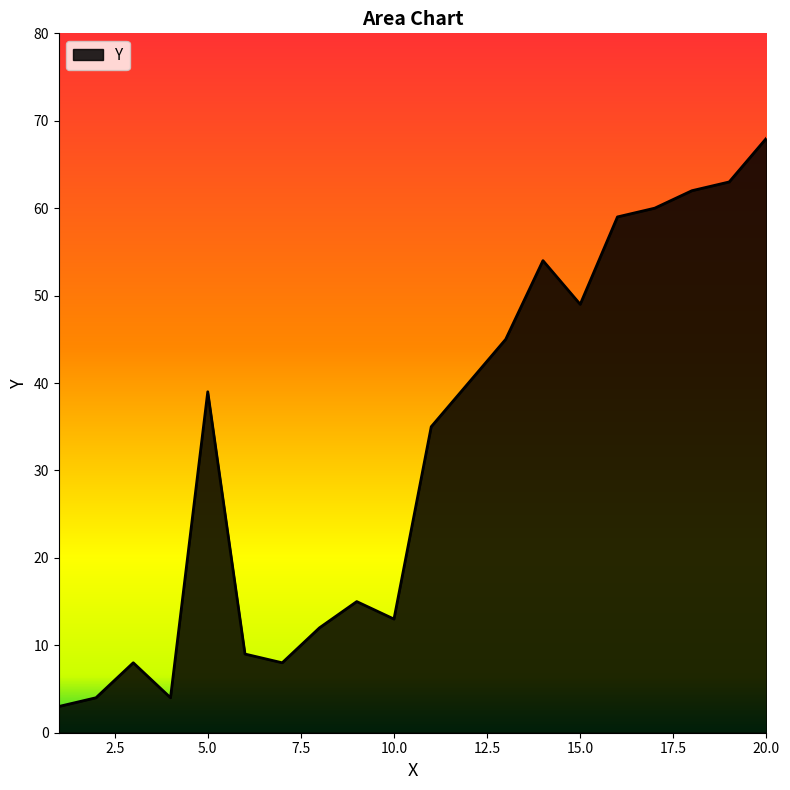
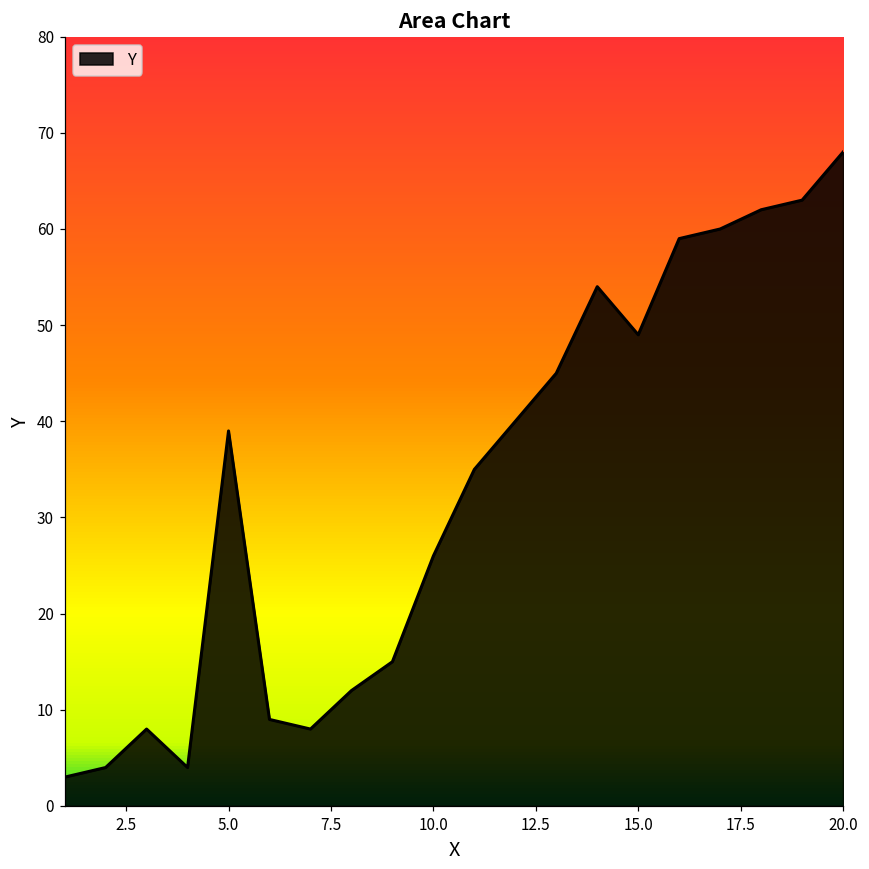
10.0: 13 -> 26
